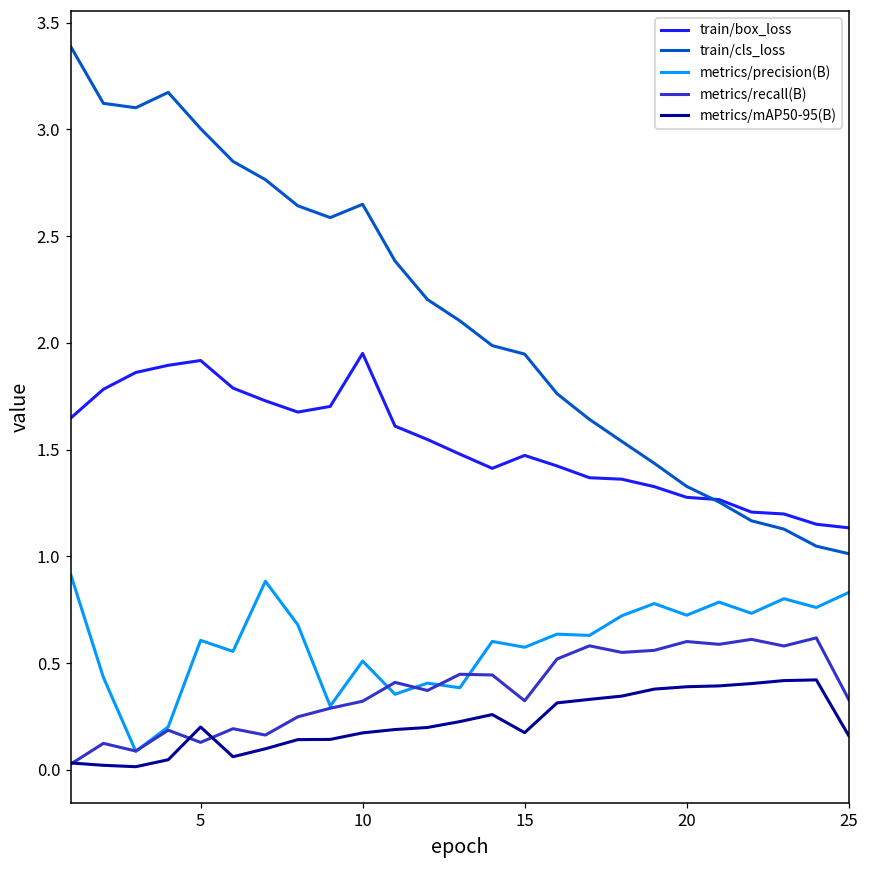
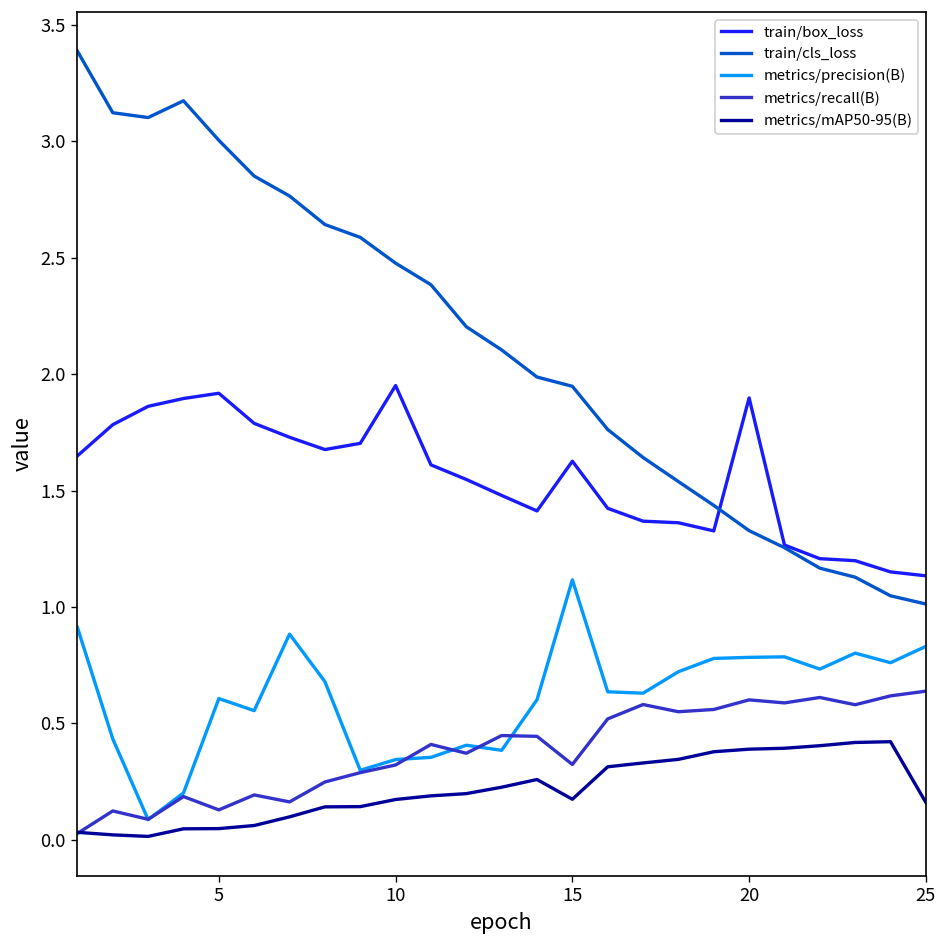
metrics/mAP50-95(B), 5: 0.20 -> 0.05
train/cls_loss, 10: 2.65 -> 2.48
metrics/precision(B), 10: 0.51 -> 0.35
train/box_loss, 15: 1.47 -> 1.63
metrics/precision(B), 15: 0.57 -> 1.12
train/box_loss, 20: 1.28 -> 1.90
metrics/precision(B), 20: 0.72 -> 0.78
metrics/recall(B), 25: 0.33 -> 0.64
